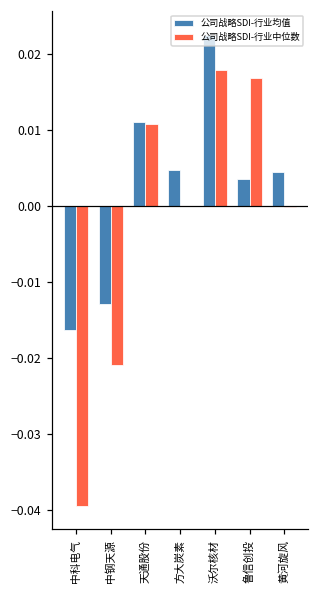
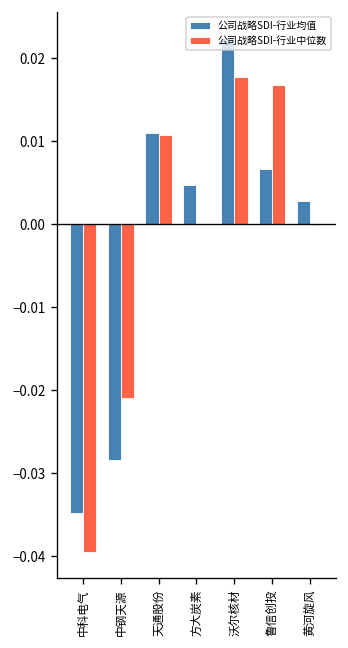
公司战略SDI-行业均值, 中科电气: -0.016 -> -0.035
公司战略SDI-行业均值, 中钢天源: -0.013 -> -0.028
公司战略SDI-行业均值, 鲁信创投: 0.003 -> 0.007
公司战略SDI-行业均值, 黄河旋风: 0.004 -> 0.003
